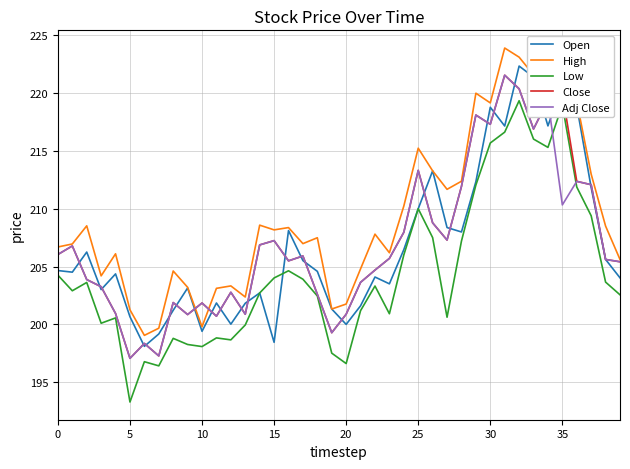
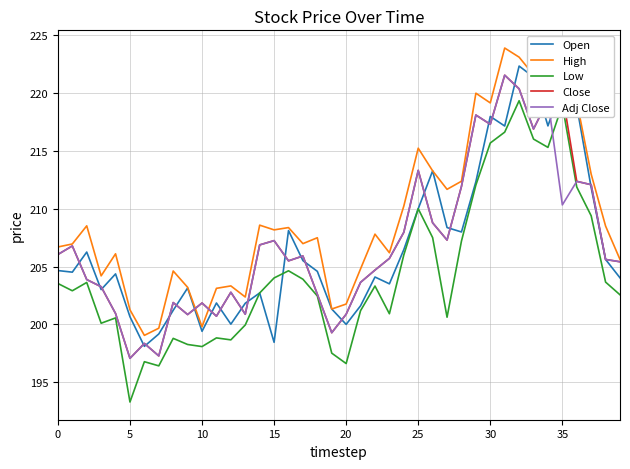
Low, 0: 204.3 -> 203.5
Open, 30: 218.8 -> 218.0
